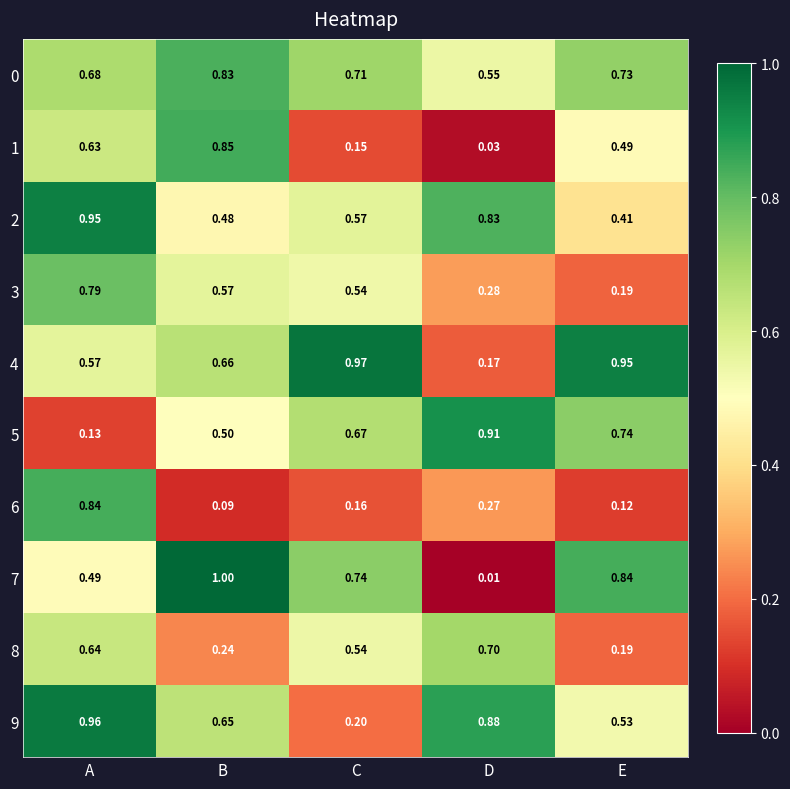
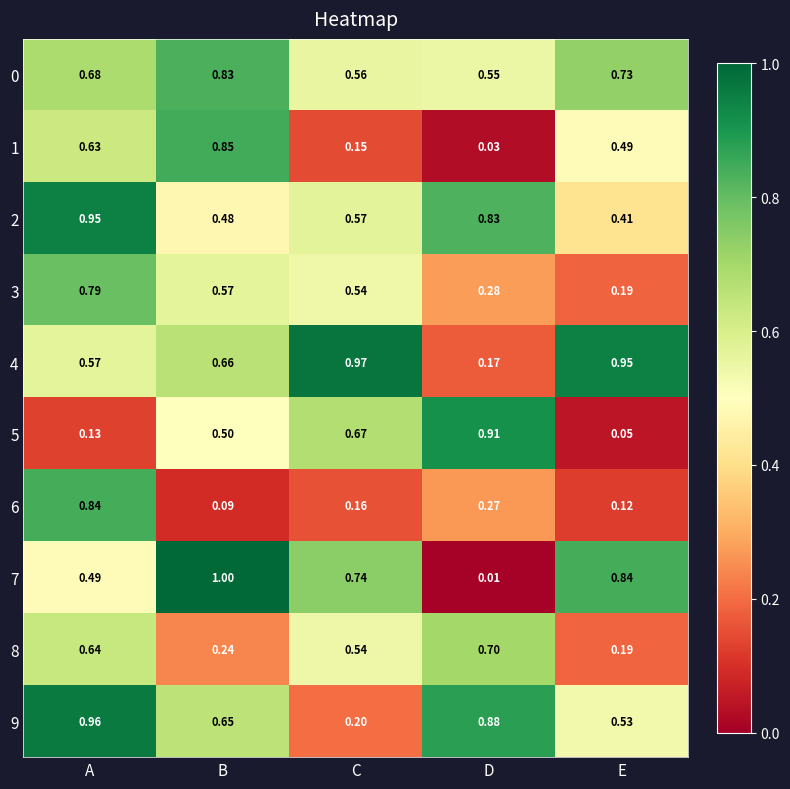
0, C: 0.71 -> 0.56
5, E: 0.74 -> 0.05
